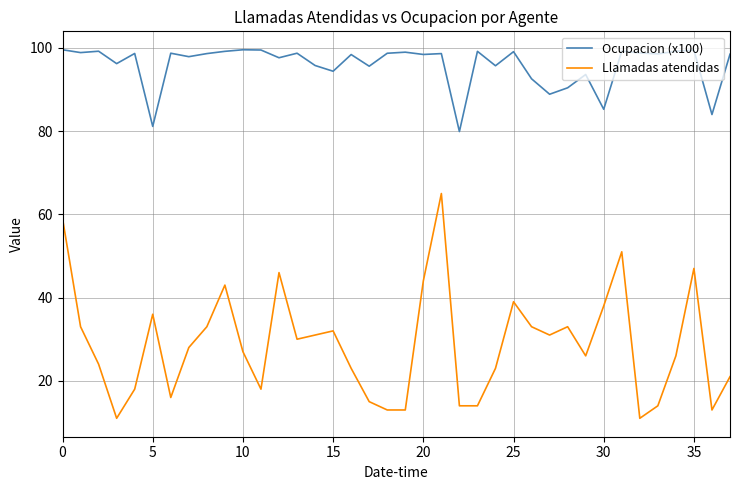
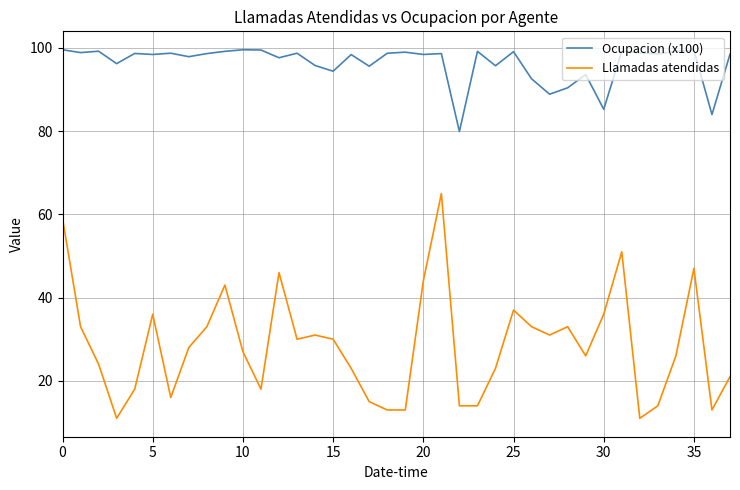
Ocupacion (x100), 5: 81 -> 98
Llamadas atendidas, 15: 32 -> 30
Llamadas atendidas, 25: 39 -> 37
Llamadas atendidas, 30: 38 -> 36
